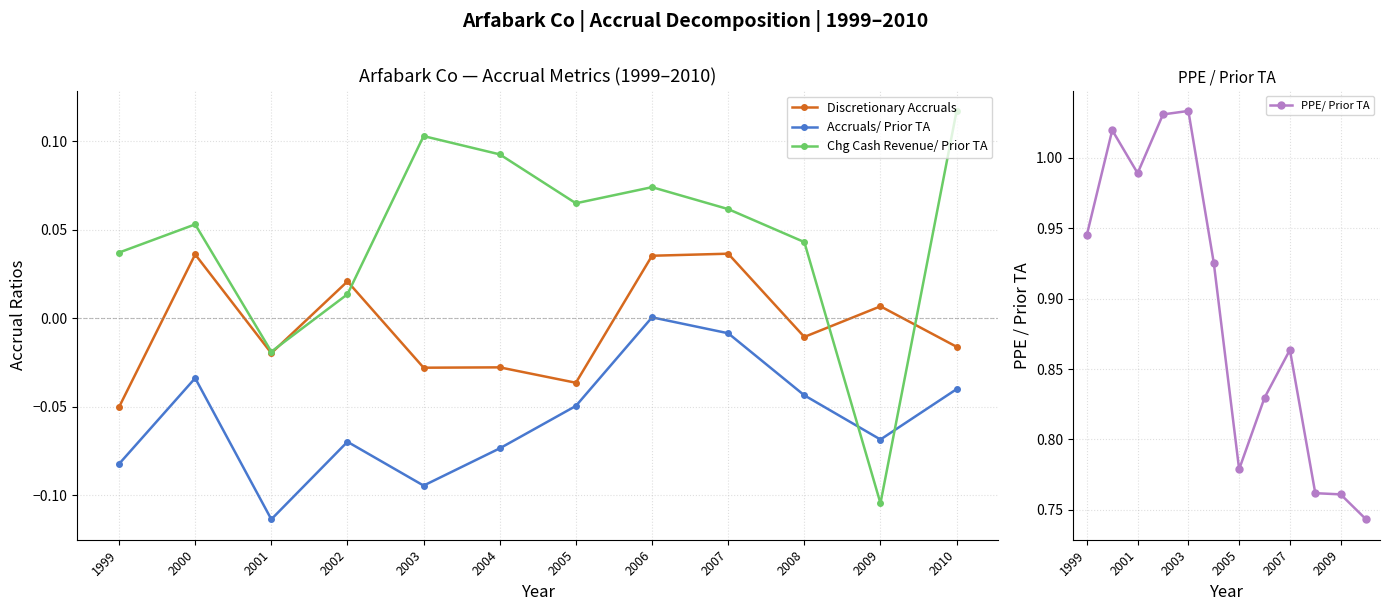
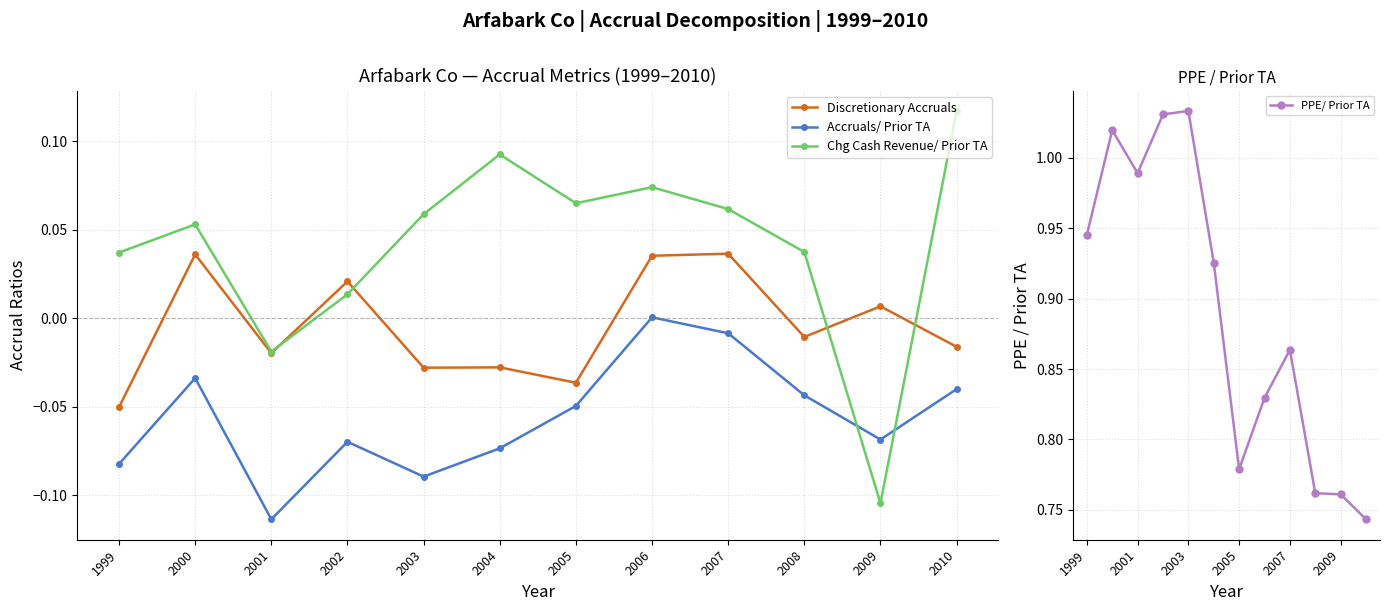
Arfabark Co — Accrual Metrics (1999–2010), Accruals/ Prior TA, 2003: -0.094 -> -0.089
Arfabark Co — Accrual Metrics (1999–2010), Chg Cash Revenue/ Prior TA, 2003: 0.103 -> 0.059
Arfabark Co — Accrual Metrics (1999–2010), Chg Cash Revenue/ Prior TA, 2008: 0.043 -> 0.037
